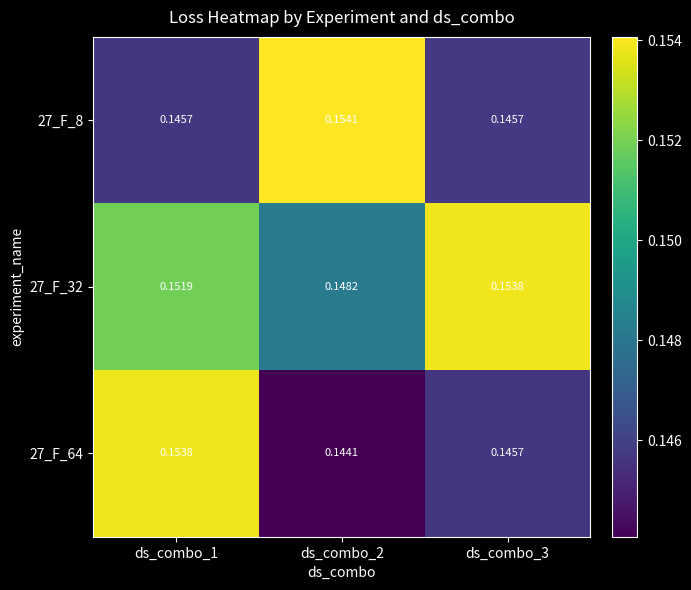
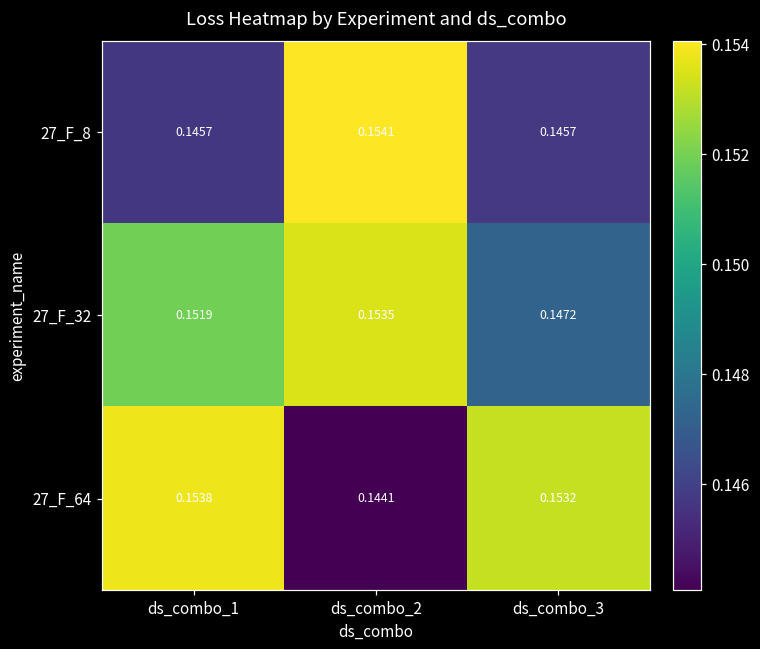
27_F_32, ds_combo_2: 0.1482 -> 0.1535
27_F_32, ds_combo_3: 0.1538 -> 0.1472
27_F_64, ds_combo_3: 0.1457 -> 0.1532
